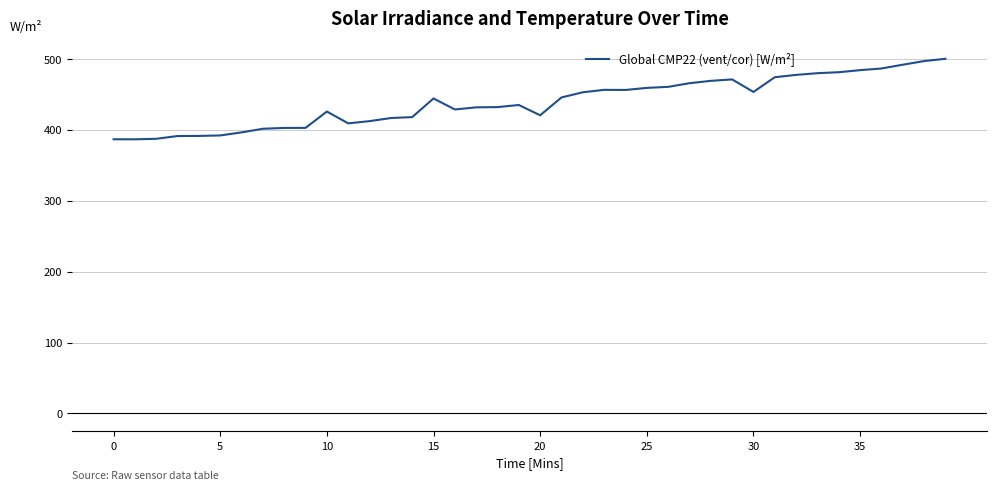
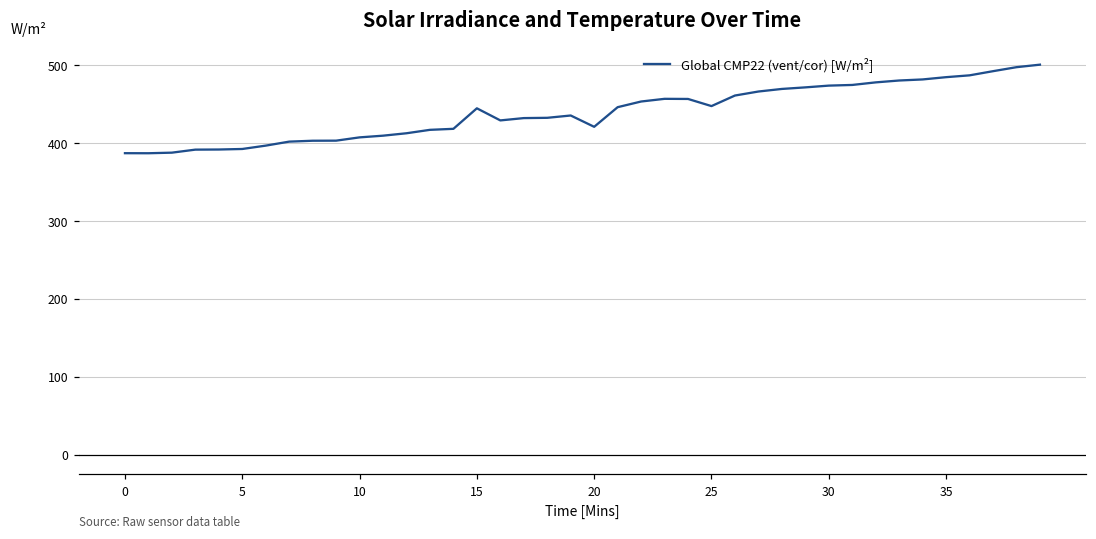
10: 430 -> 410
25: 460 -> 450
30: 450 -> 470
